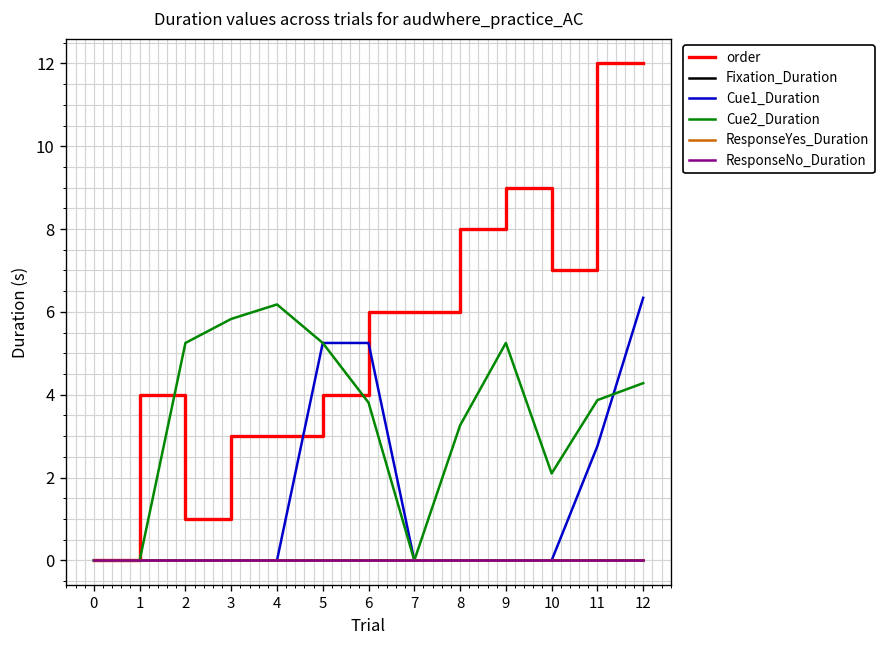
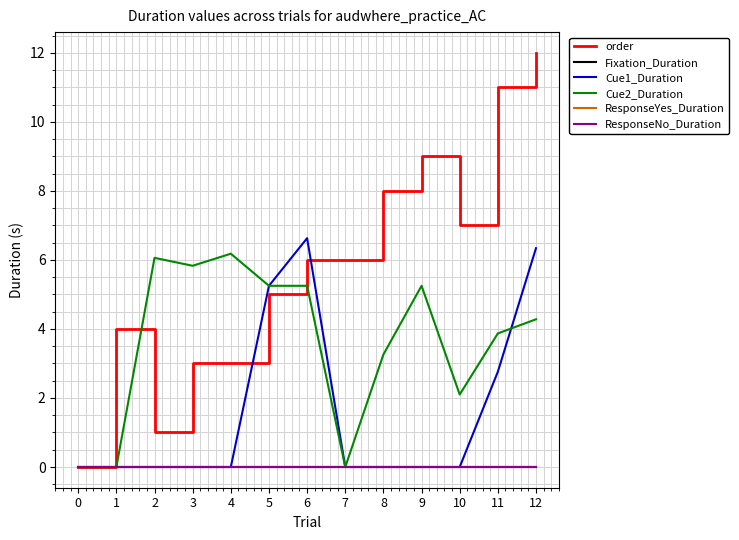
Cue2_Duration, 2: 5.3 -> 6.1
order, 5: 4 -> 5
Cue1_Duration, 6: 5.3 -> 6.6
Cue2_Duration, 6: 3.8 -> 5.3
order, 11: 12 -> 11
